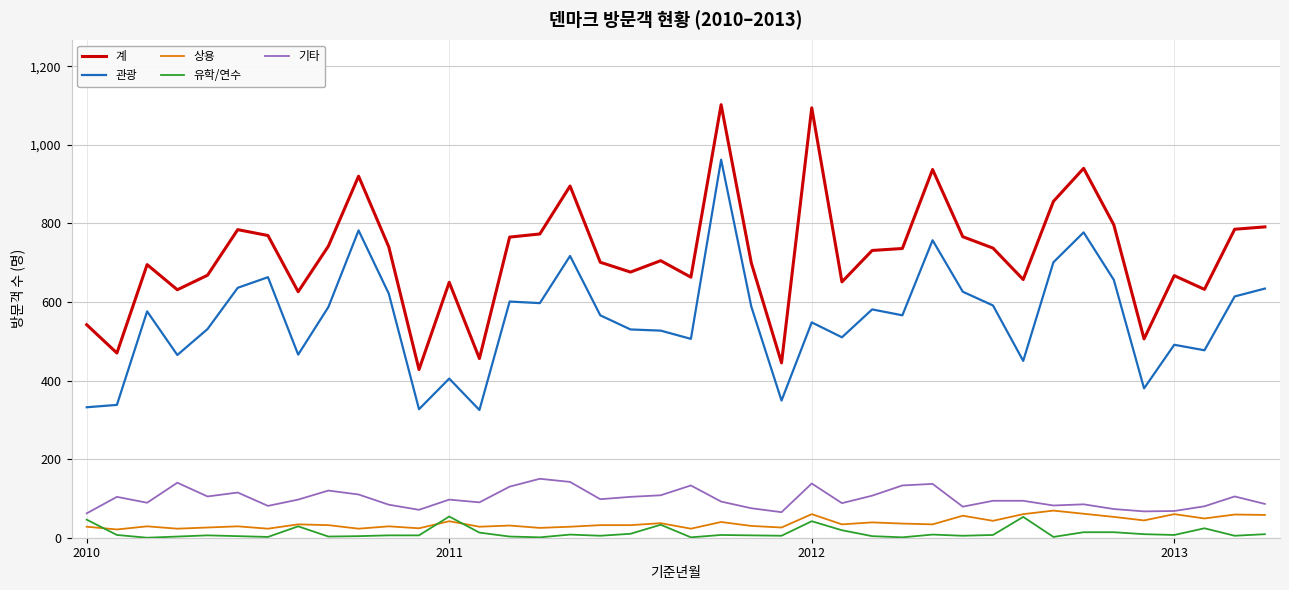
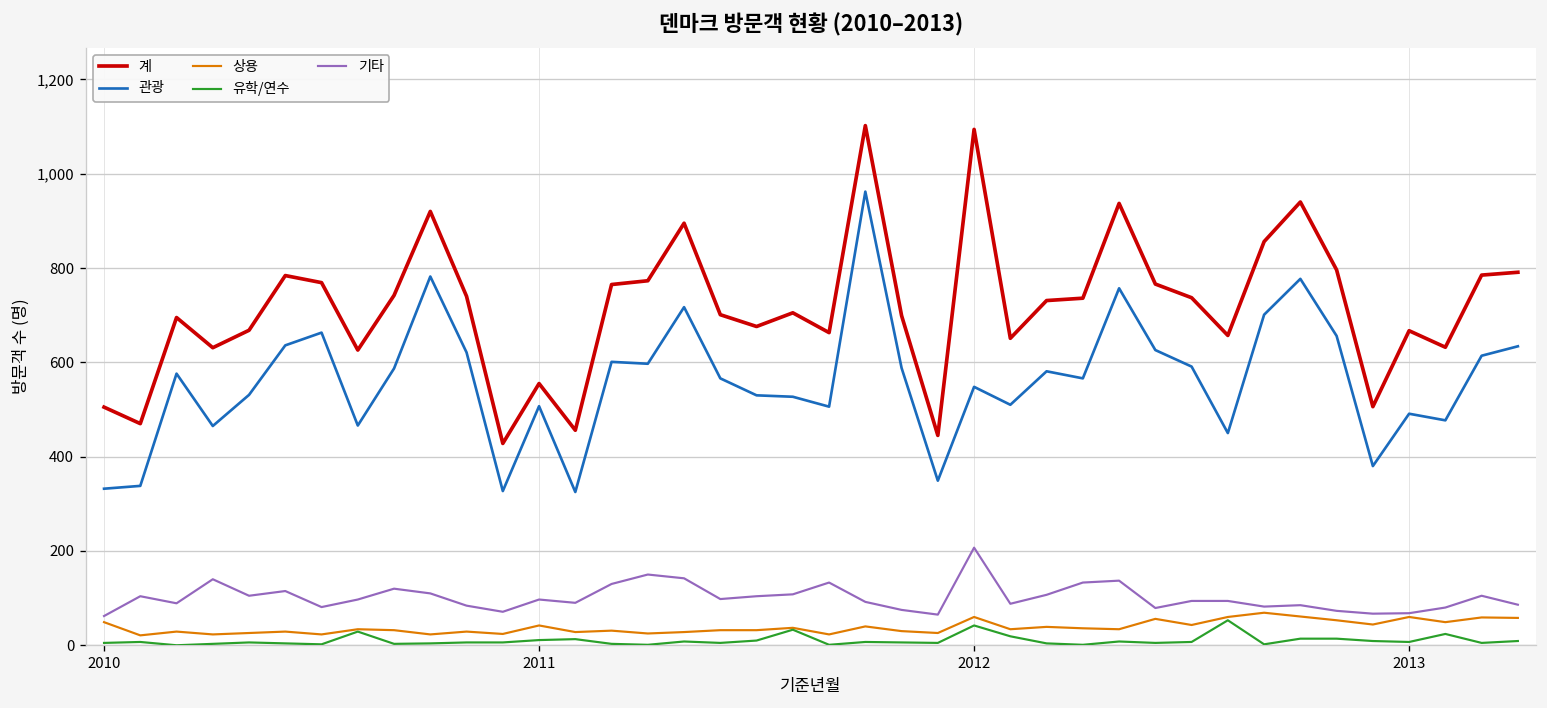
계, 2010: 540 -> 510
상용, 2010: 30 -> 50
유학/연수, 2010: 50 -> 10
계, 2011: 650 -> 560
관광, 2011: 410 -> 510
유학/연수, 2011: 50 -> 10
기타, 2012: 140 -> 210
